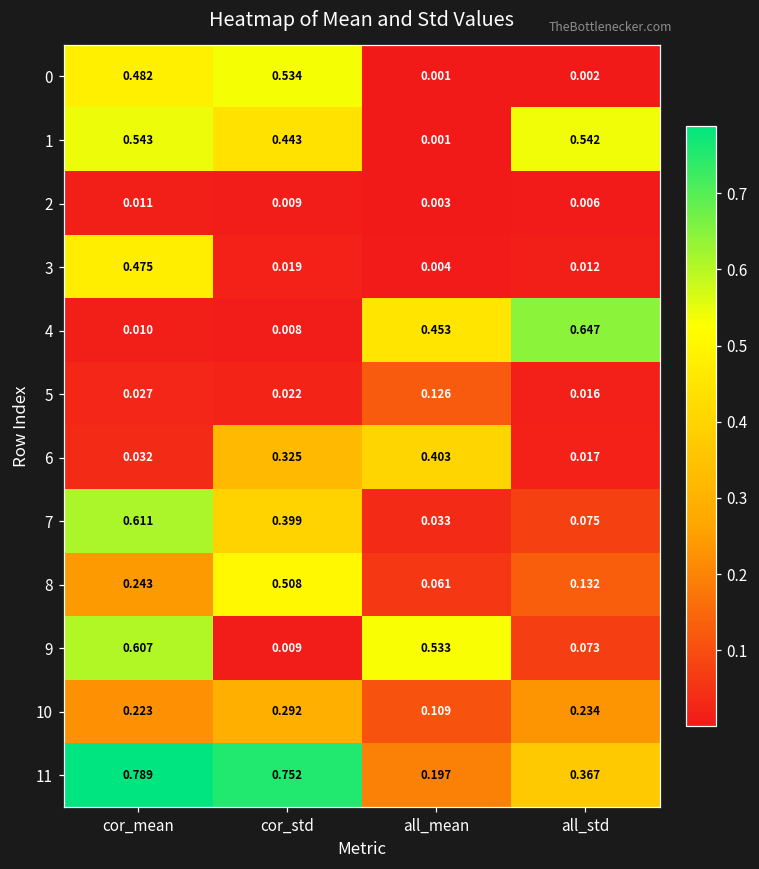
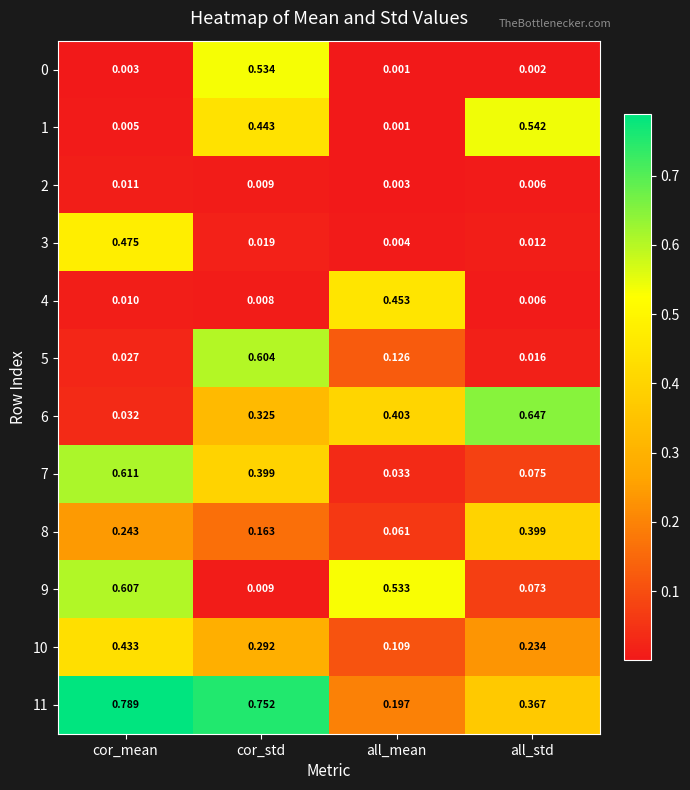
0, cor_mean: 0.482 -> 0.003
1, cor_mean: 0.543 -> 0.005
4, all_std: 0.647 -> 0.006
5, cor_std: 0.022 -> 0.604
6, all_std: 0.017 -> 0.647
8, cor_std: 0.508 -> 0.163
8, all_std: 0.132 -> 0.399
10, cor_mean: 0.223 -> 0.433
